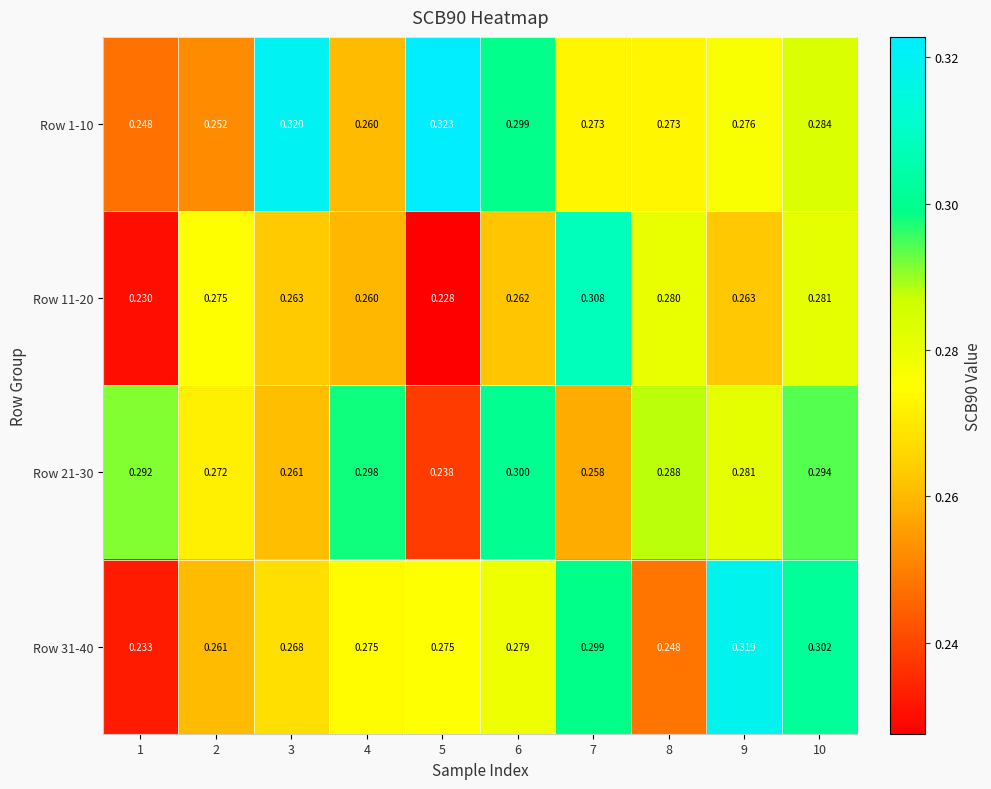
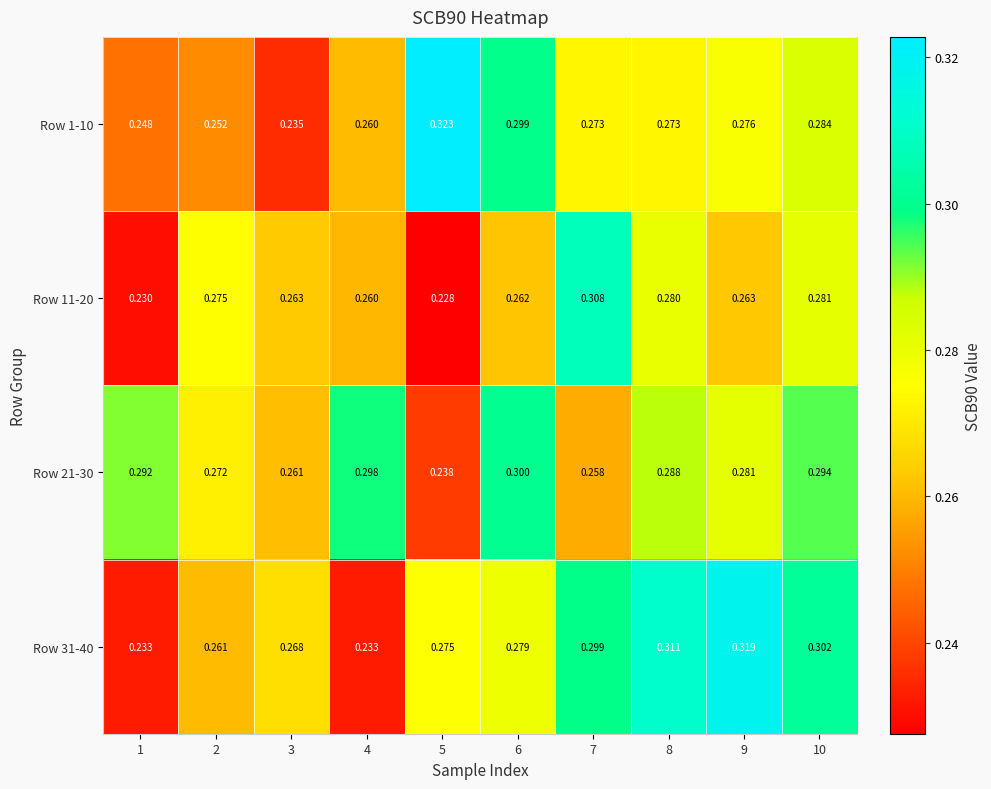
Row 1-10, 3: 0.320 -> 0.235
Row 31-40, 4: 0.275 -> 0.233
Row 31-40, 8: 0.248 -> 0.311
